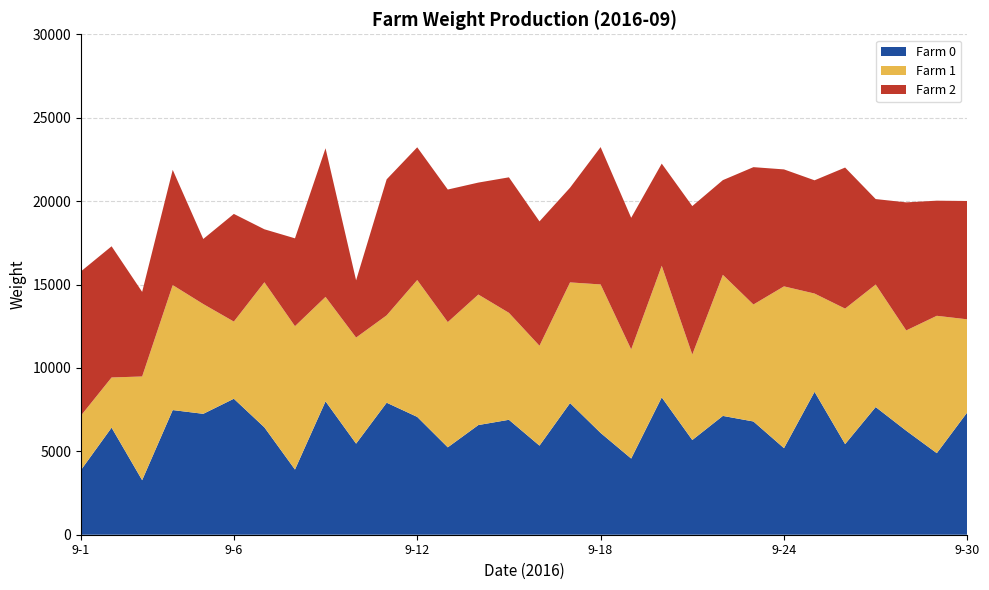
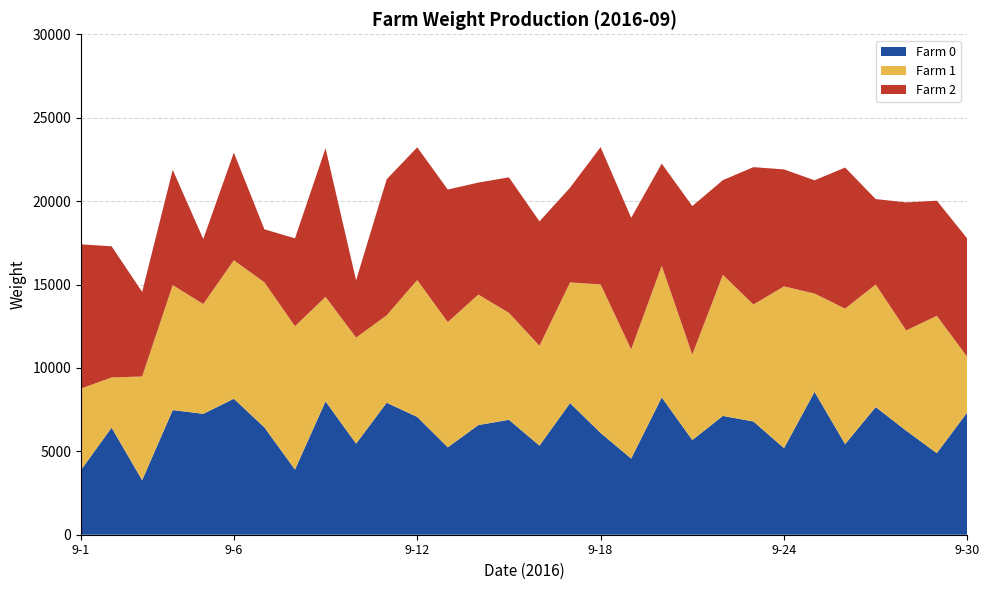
Farm 1, 9-1: 3300 -> 4900
Farm 1, 9-6: 4600 -> 8300
Farm 1, 9-30: 5600 -> 3300
